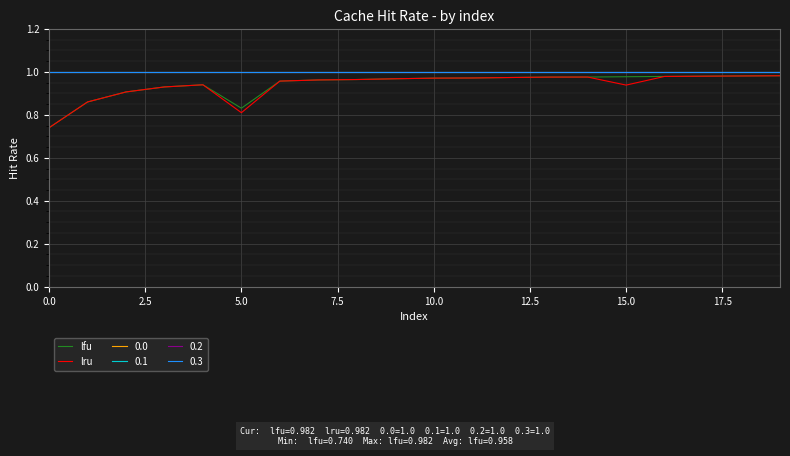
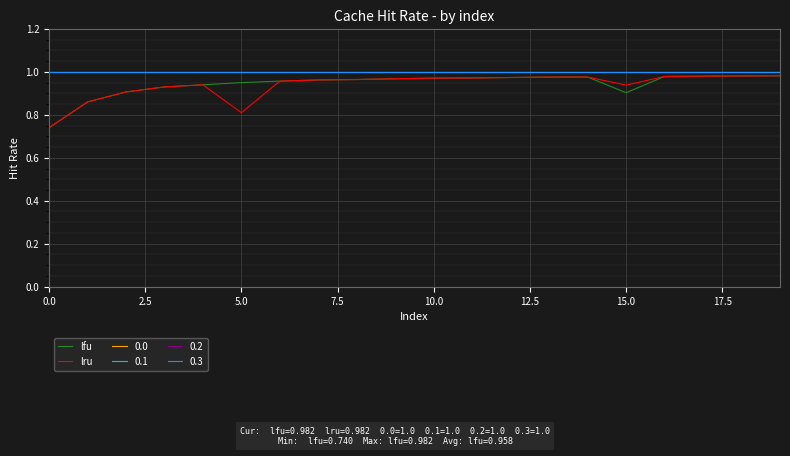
lfu, 5.0: 0.83 -> 0.95
lfu, 15.0: 0.98 -> 0.90
